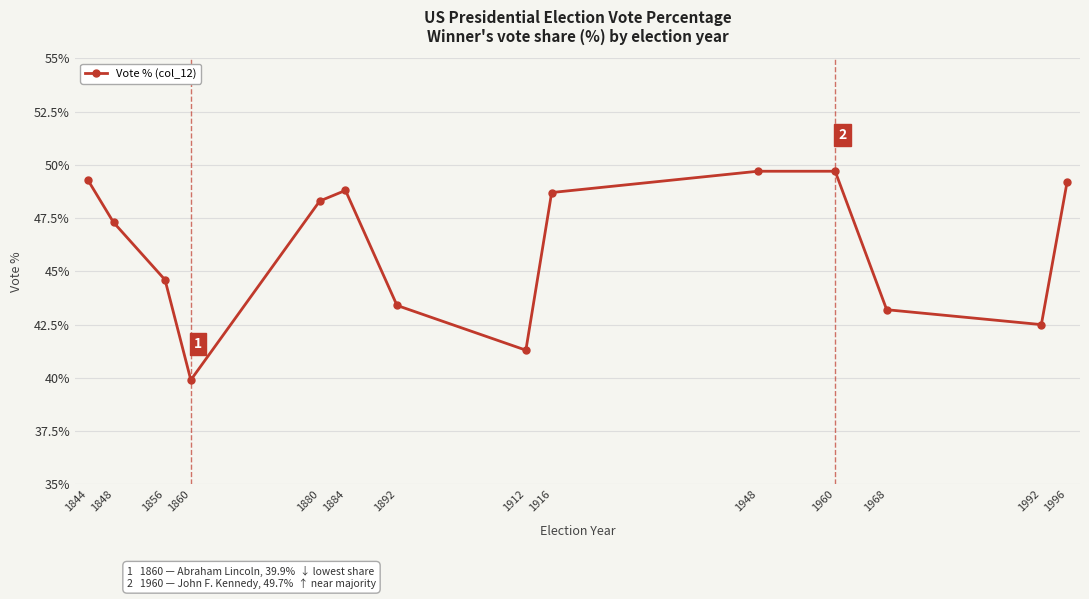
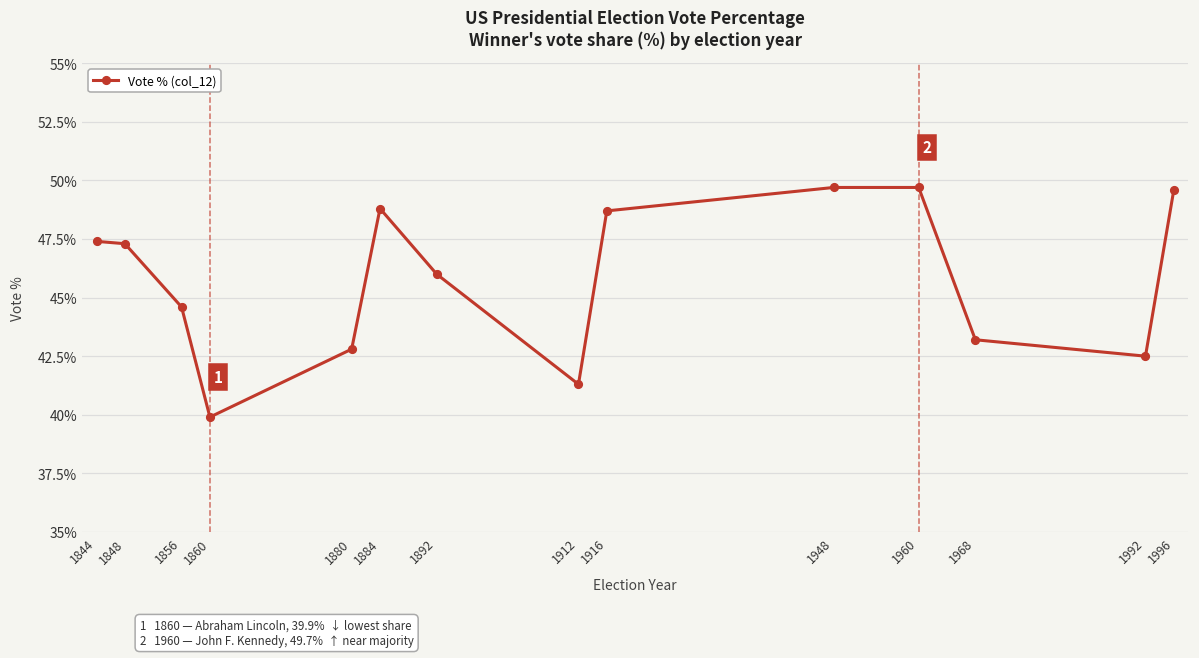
1844: 49.3% -> 47.4%
1880: 48.3% -> 42.8%
1892: 43.4% -> 46.0%
1996: 49.2% -> 49.6%
